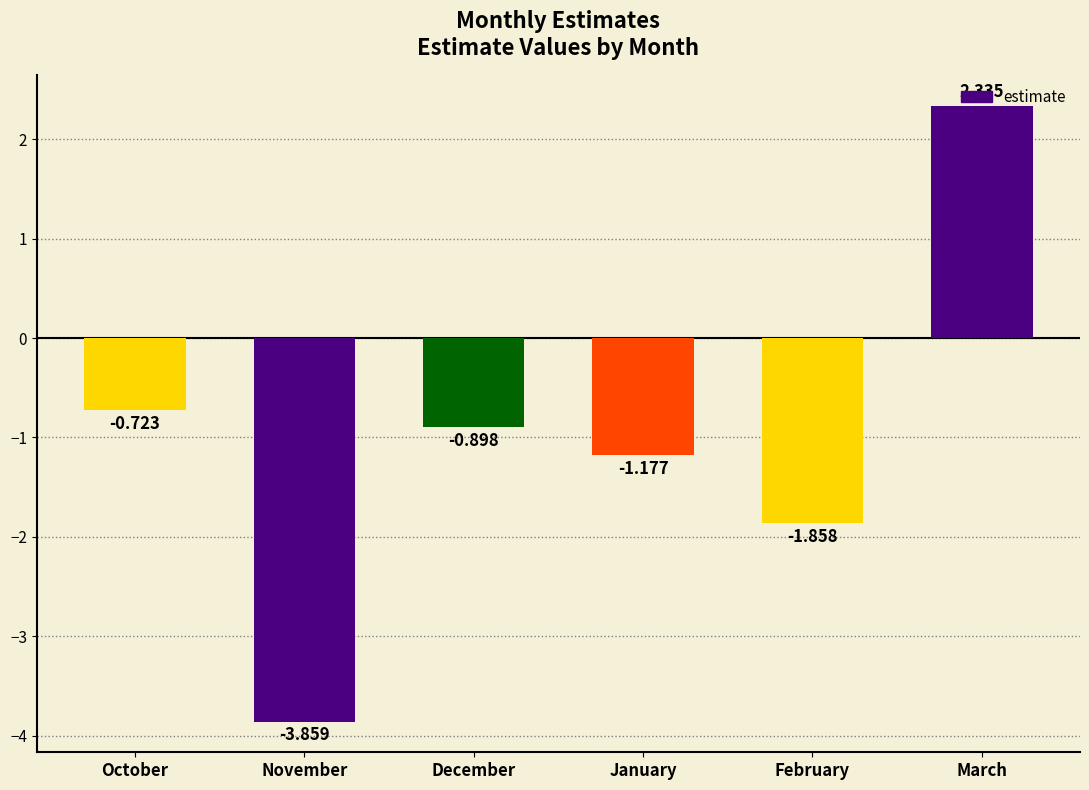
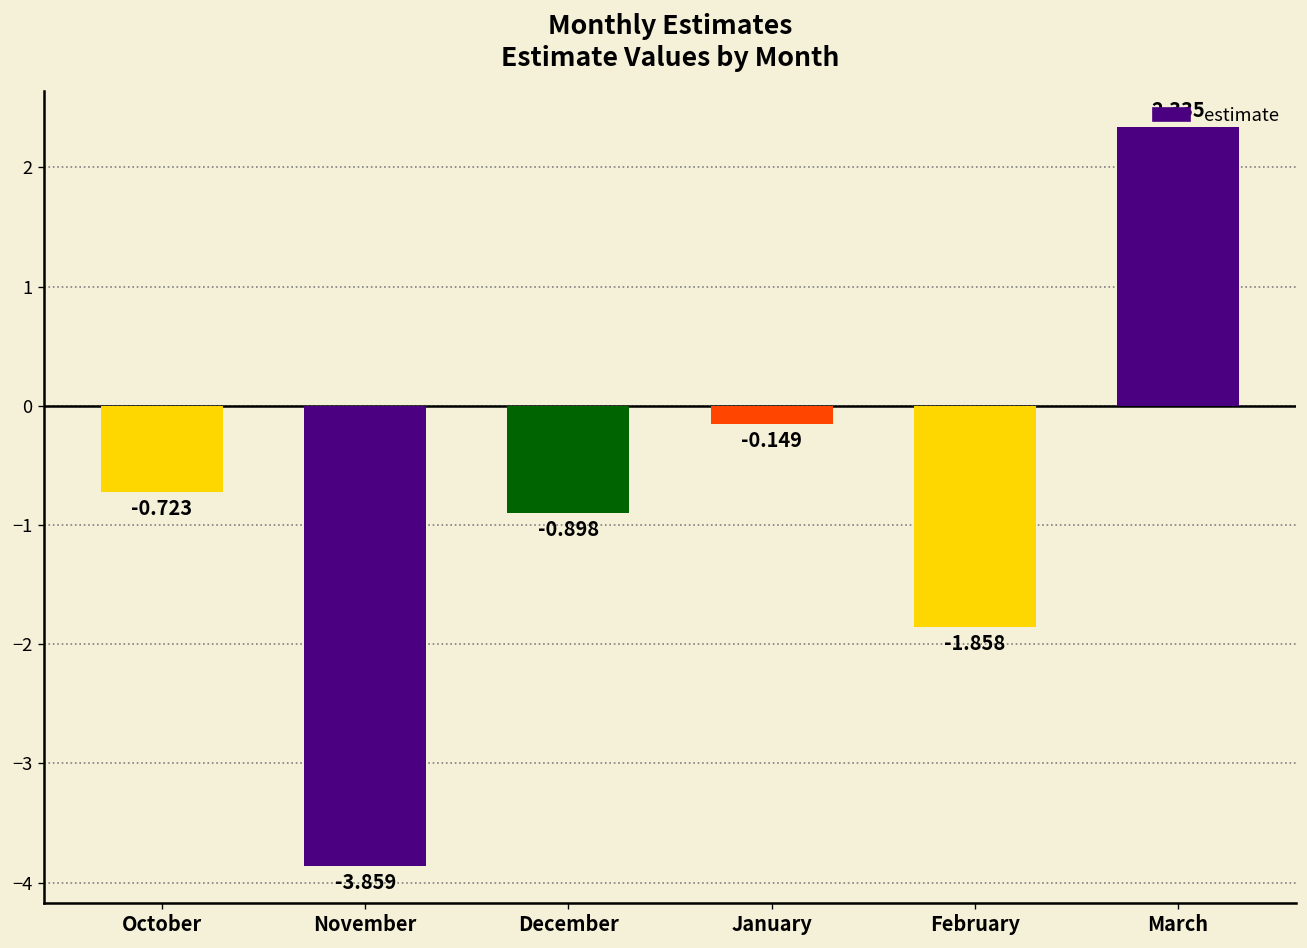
January: -1.177 -> -0.149
